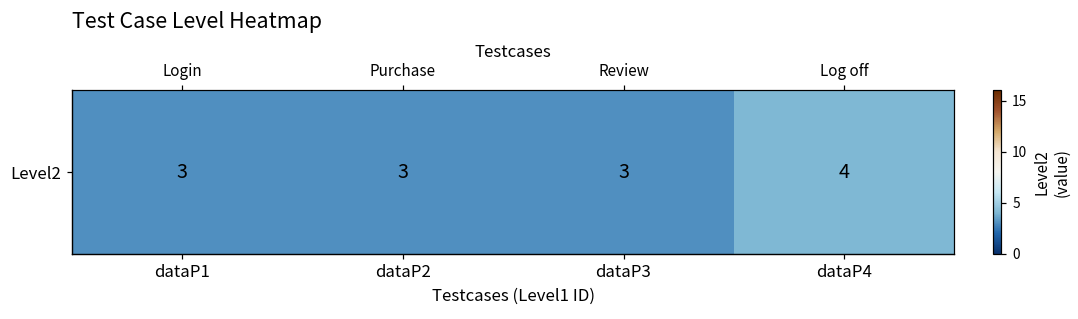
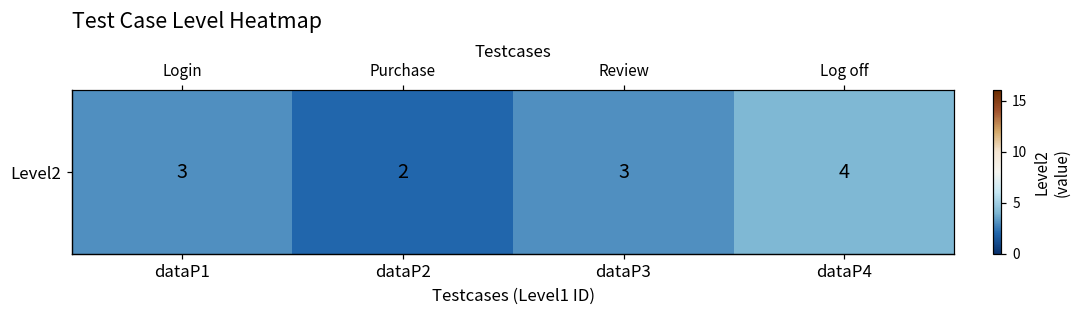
Level2, dataP2: 3 -> 2
